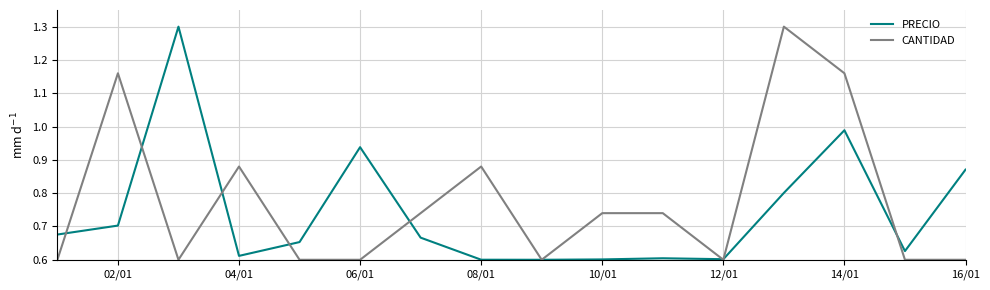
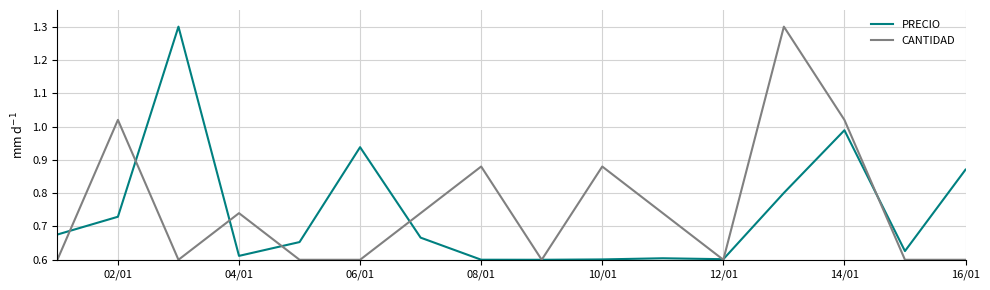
PRECIO, 02/01: 0.70 -> 0.73
CANTIDAD, 02/01: 1.16 -> 1.02
CANTIDAD, 04/01: 0.88 -> 0.74
CANTIDAD, 10/01: 0.74 -> 0.88
CANTIDAD, 14/01: 1.16 -> 1.02
